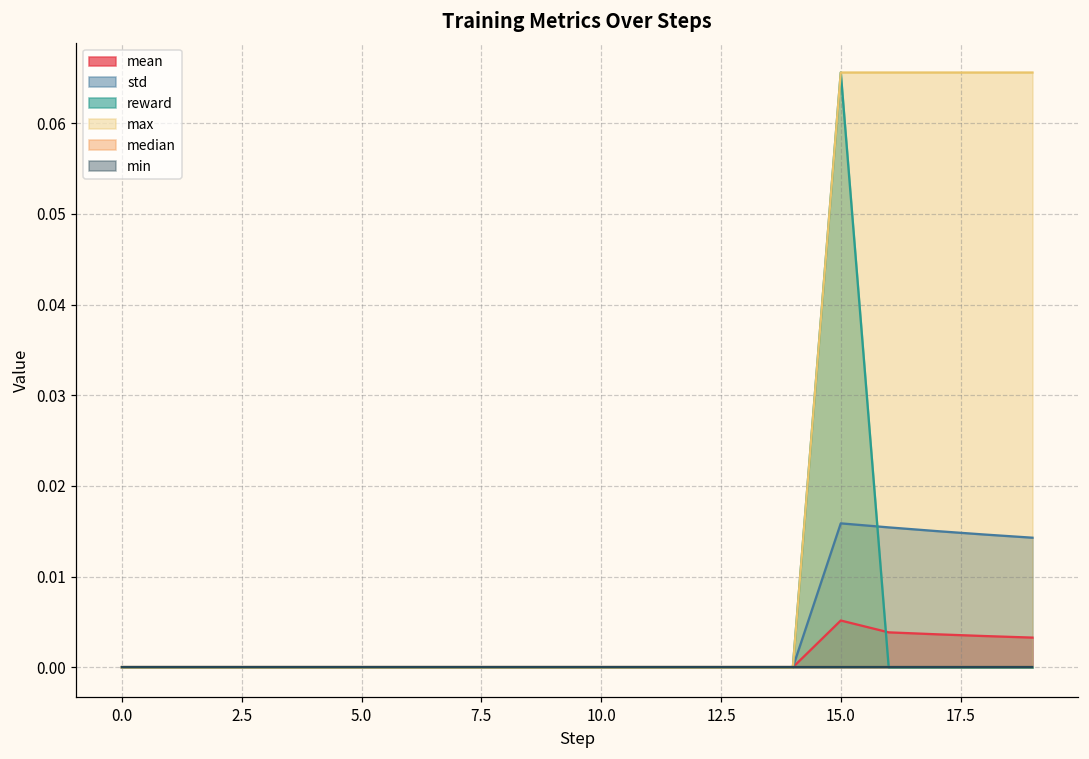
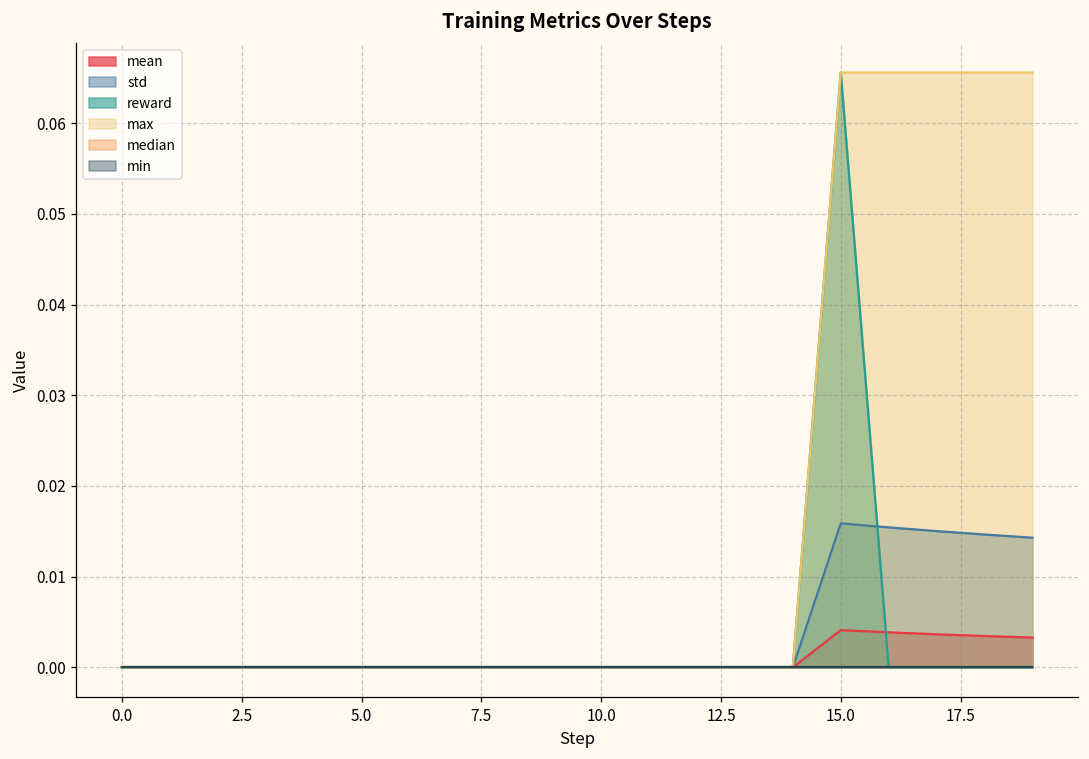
mean, 15.0: 0.005 -> 0.004
